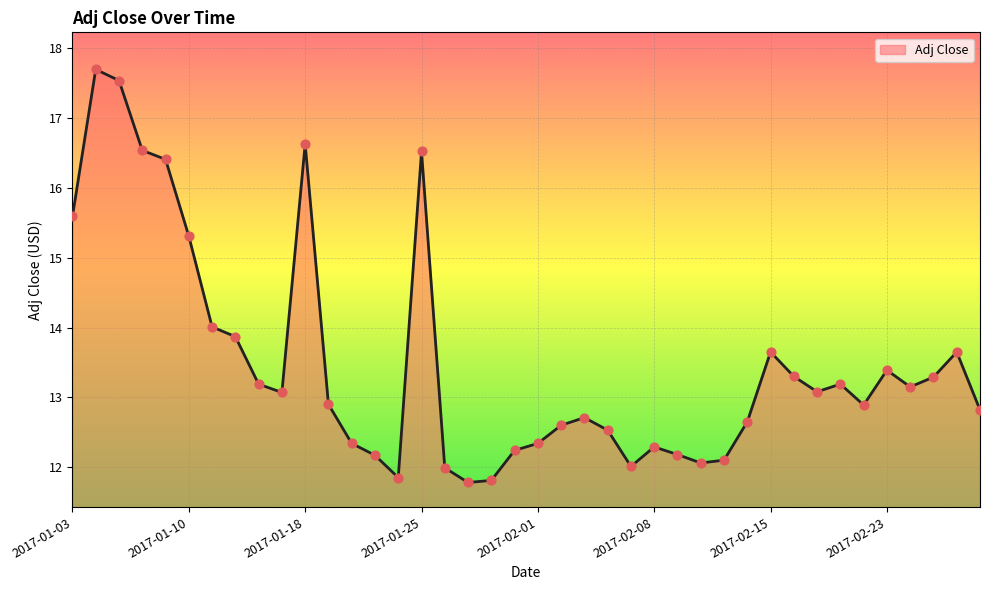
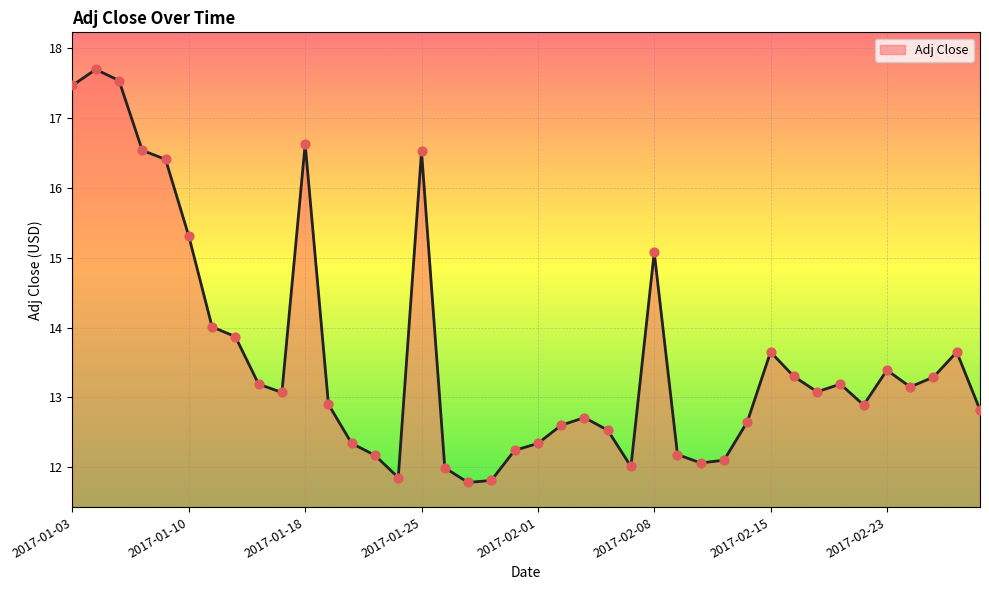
2017-01-03: 15.6 -> 17.5
2017-02-08: 12.3 -> 15.1
